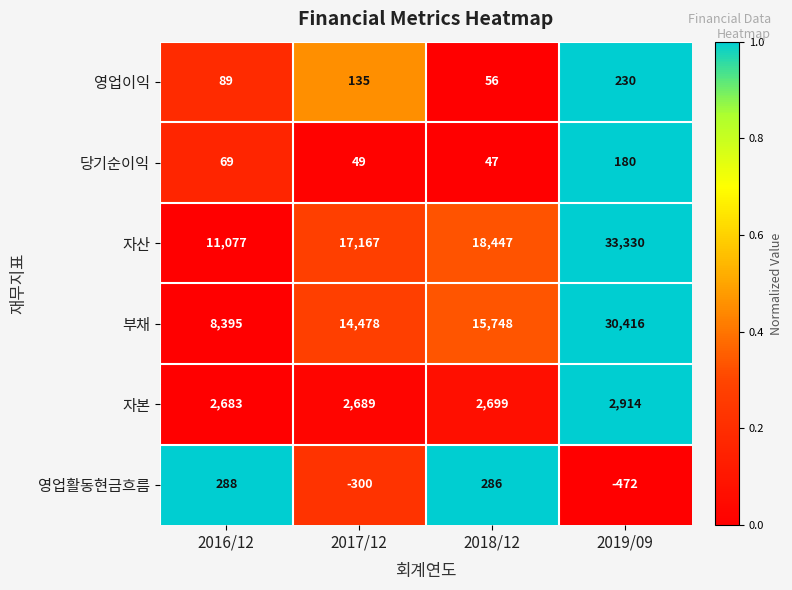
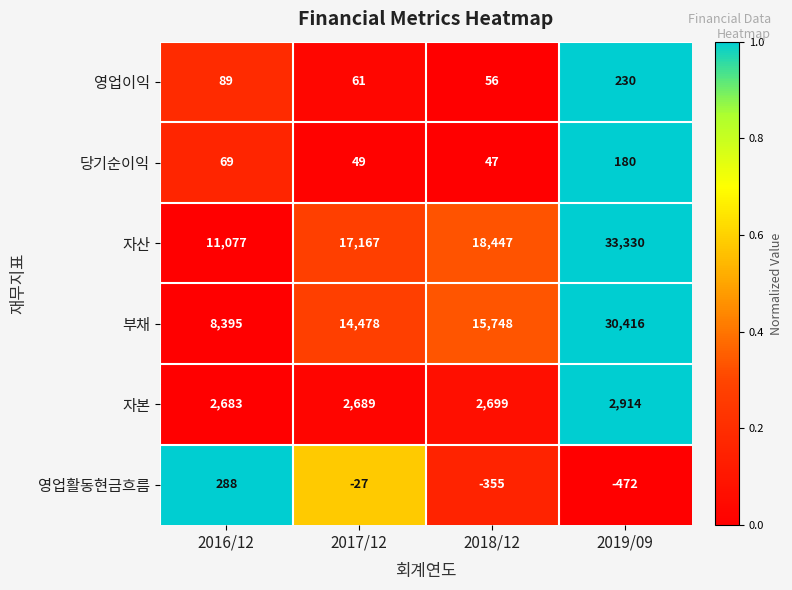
영업이익, 2017/12: 135 -> 61
영업활동현금흐름, 2017/12: -300 -> -27
영업활동현금흐름, 2018/12: 286 -> -355
